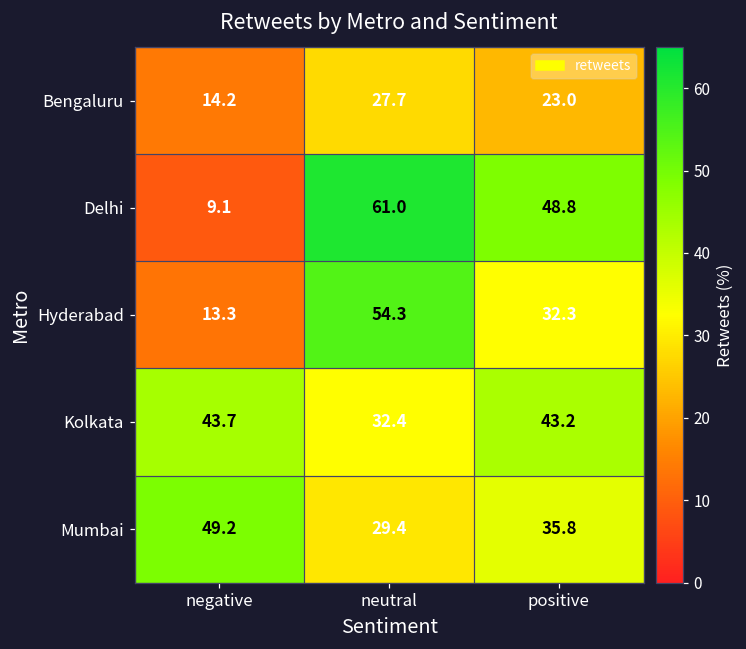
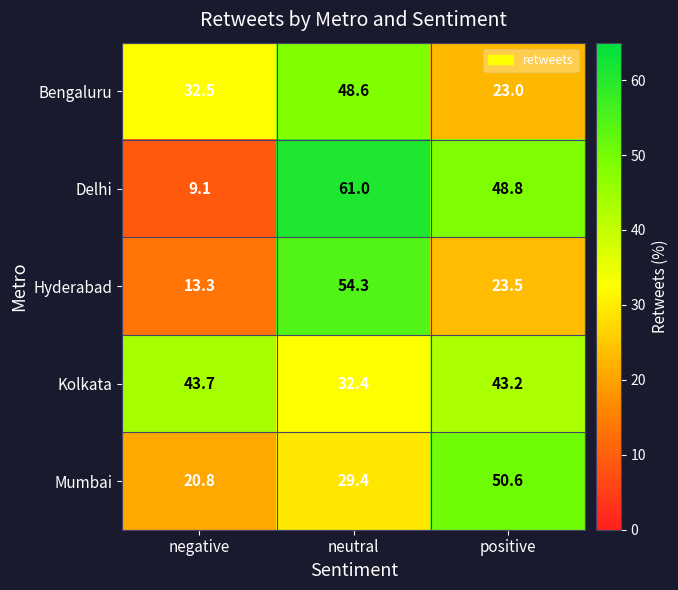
Bengaluru, negative: 14.2 -> 32.5
Bengaluru, neutral: 27.7 -> 48.6
Hyderabad, positive: 32.3 -> 23.5
Mumbai, negative: 49.2 -> 20.8
Mumbai, positive: 35.8 -> 50.6
